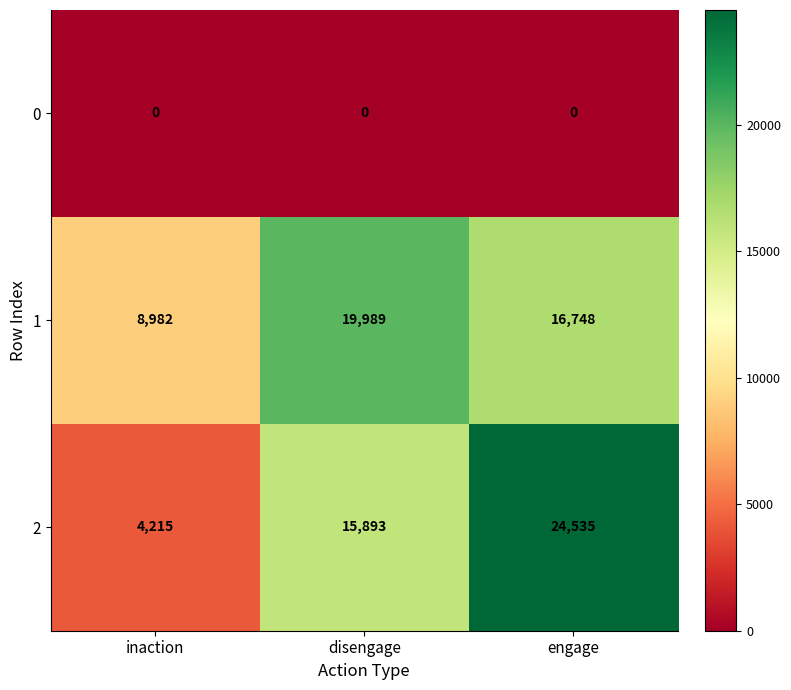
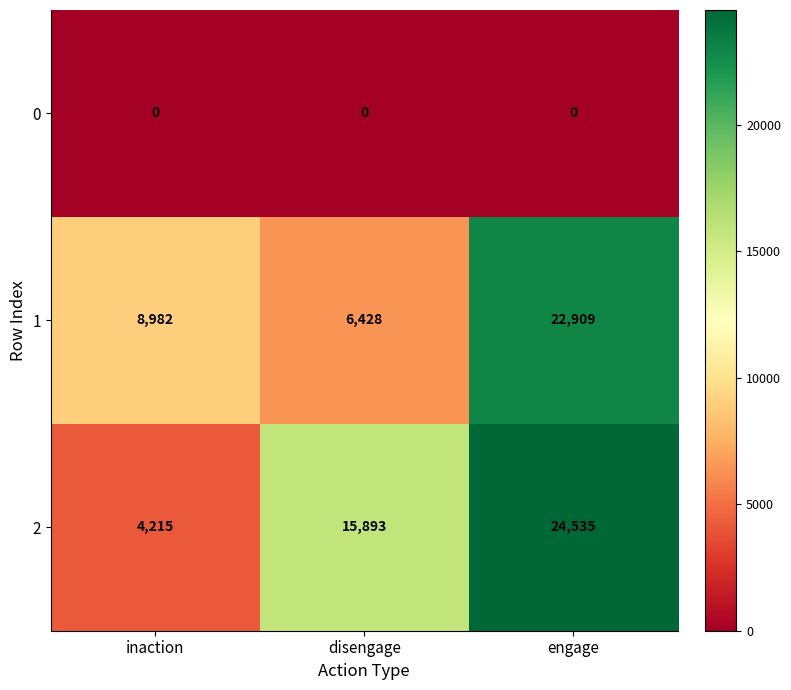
1, disengage: 19,989 -> 6,428
1, engage: 16,748 -> 22,909
